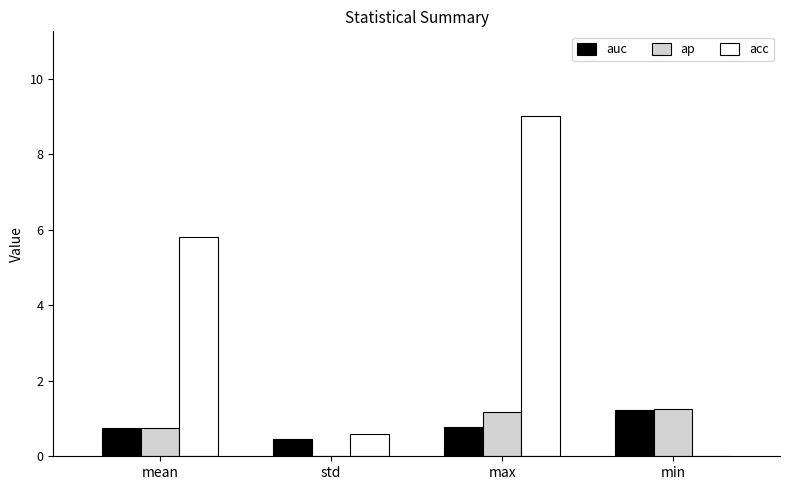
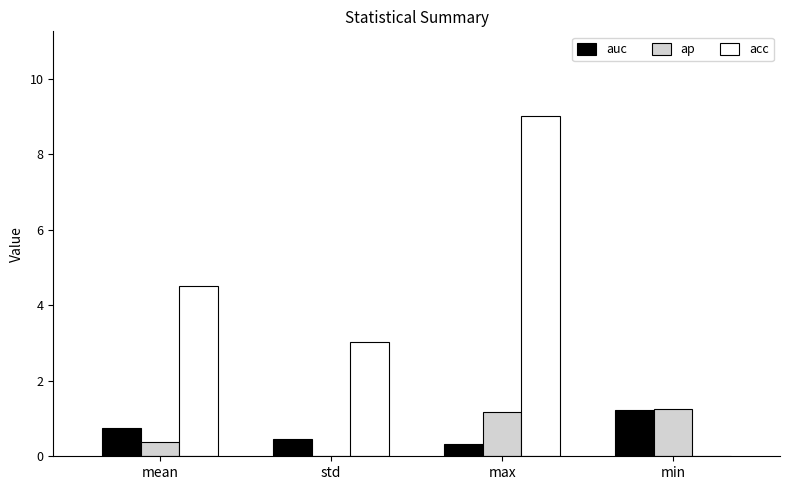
ap, mean: 0.8 -> 0.4
acc, mean: 5.8 -> 4.5
acc, std: 0.6 -> 3.0
auc, max: 0.8 -> 0.3
